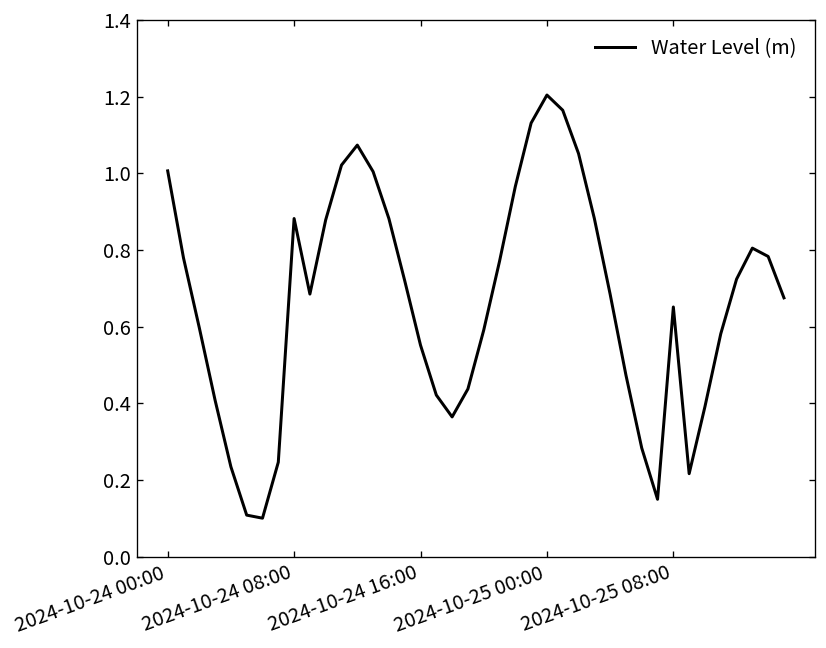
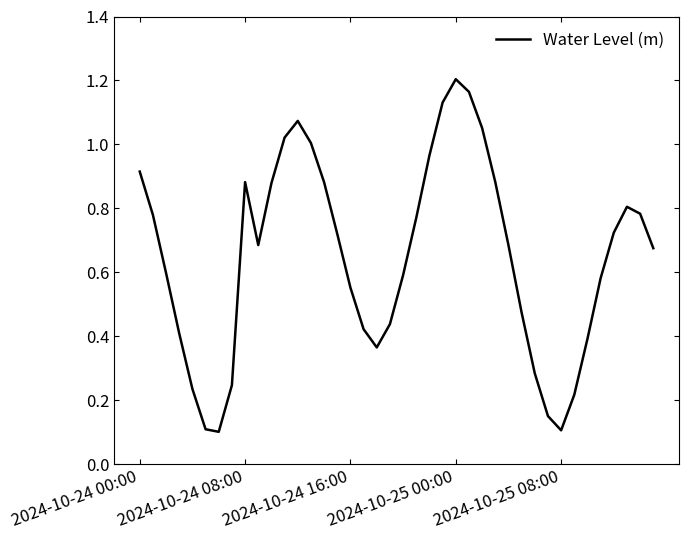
2024-10-24 00:00: 1.01 -> 0.91
2024-10-25 08:00: 0.65 -> 0.11
